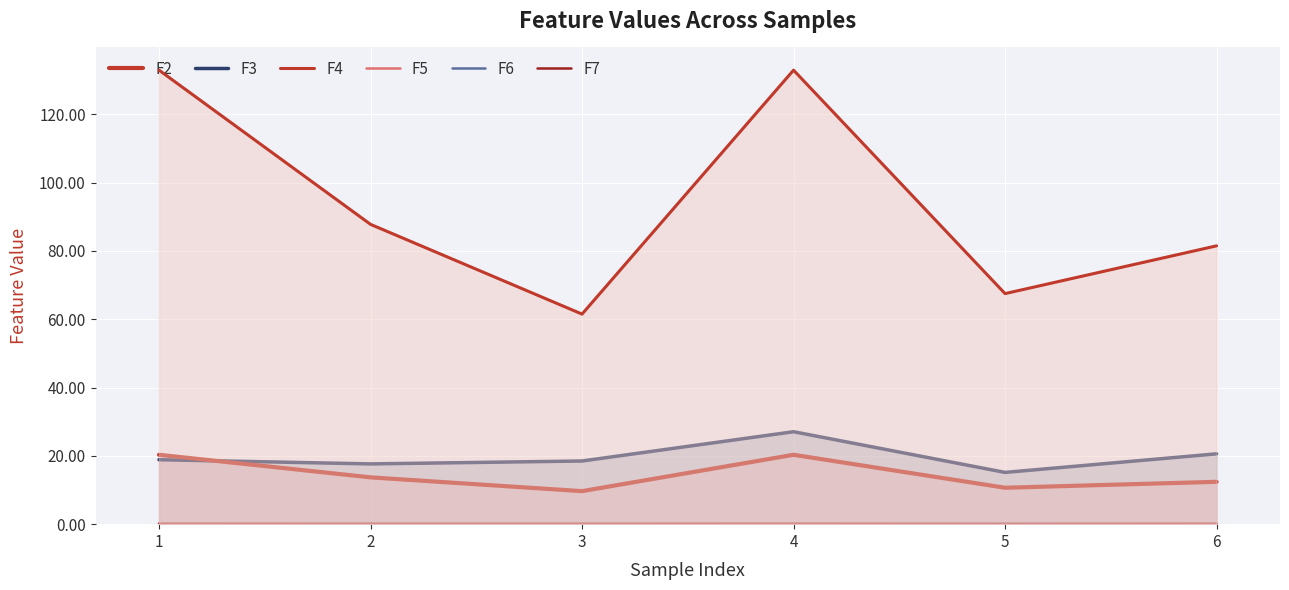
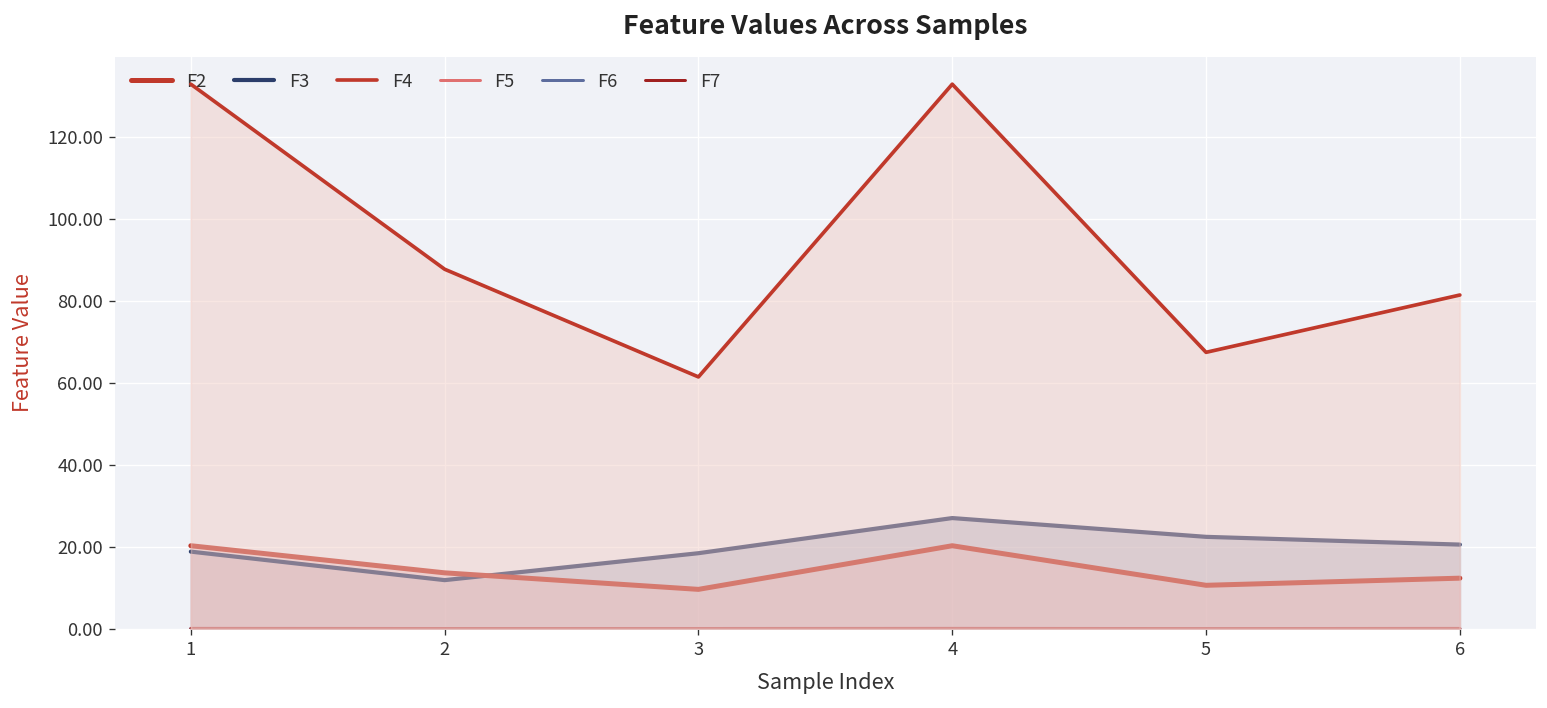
F3, 2: 18 -> 12
F3, 5: 15 -> 22
